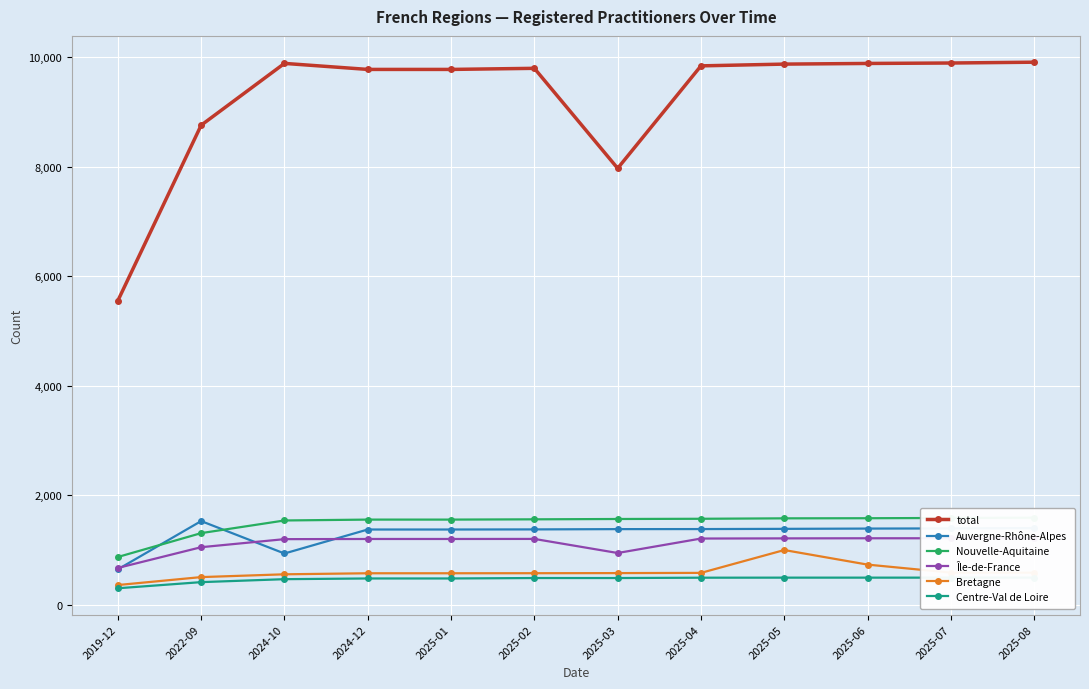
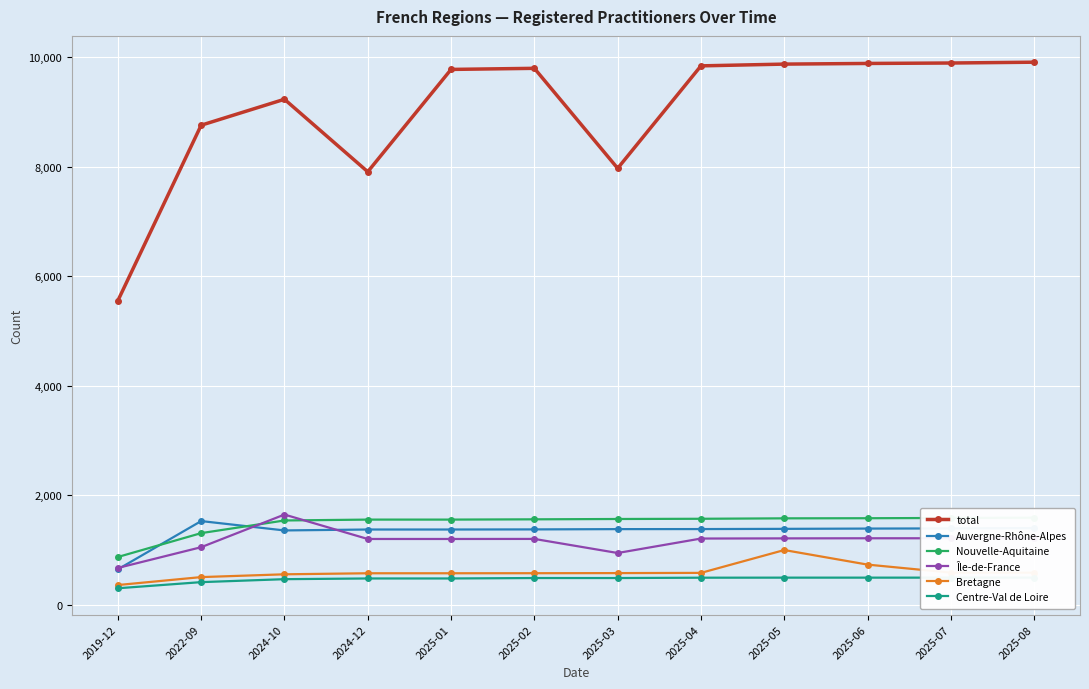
total, 2024-10: 9,900 -> 9,200
Auvergne-Rhône-Alpes, 2024-10: 900 -> 1,400
Île-de-France, 2024-10: 1,200 -> 1,600
total, 2024-12: 9,800 -> 7,900
